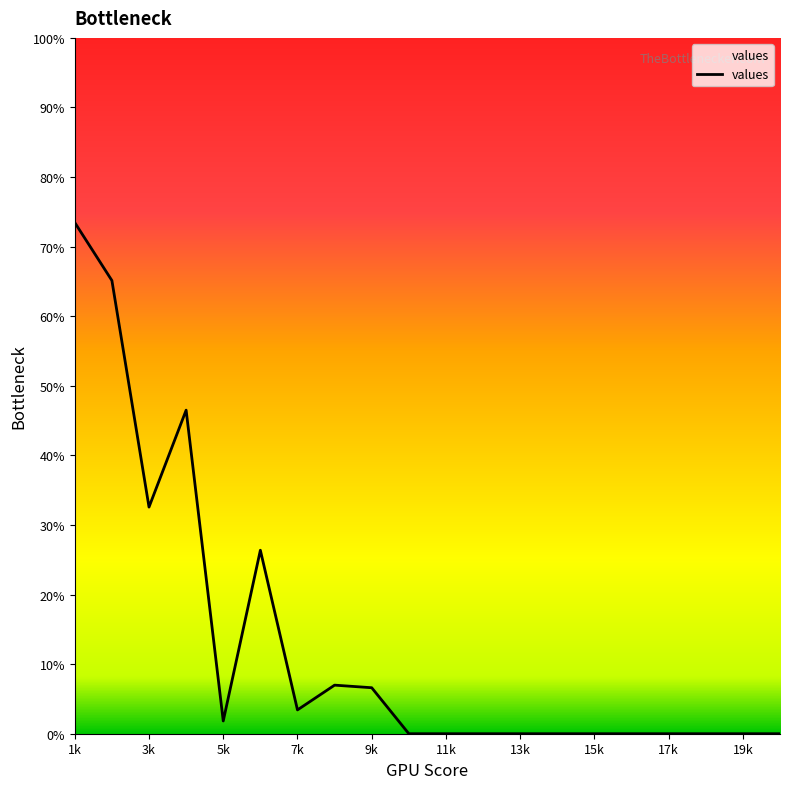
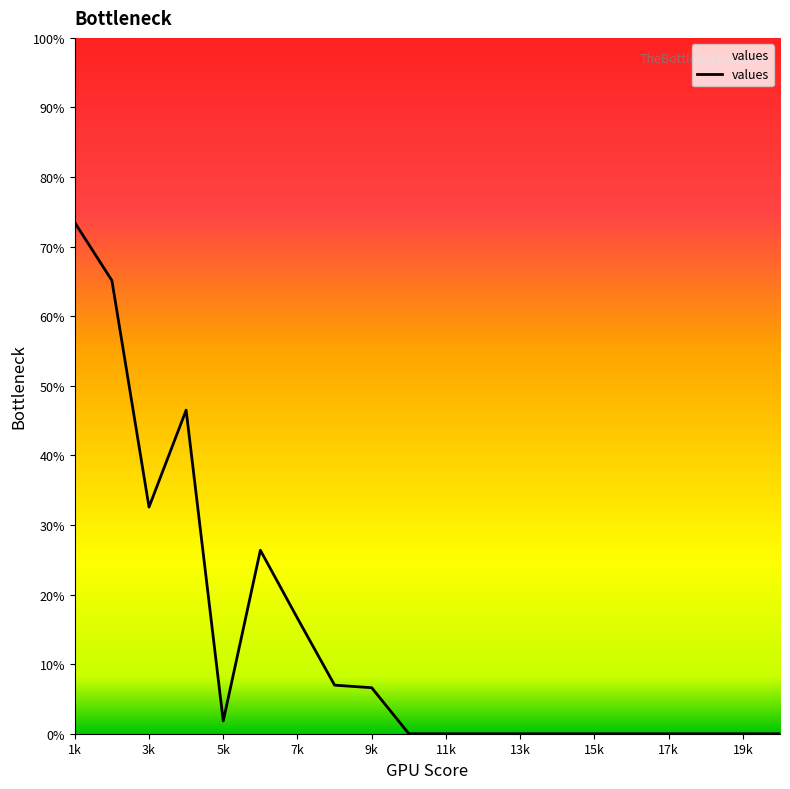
7k: 3% -> 17%
